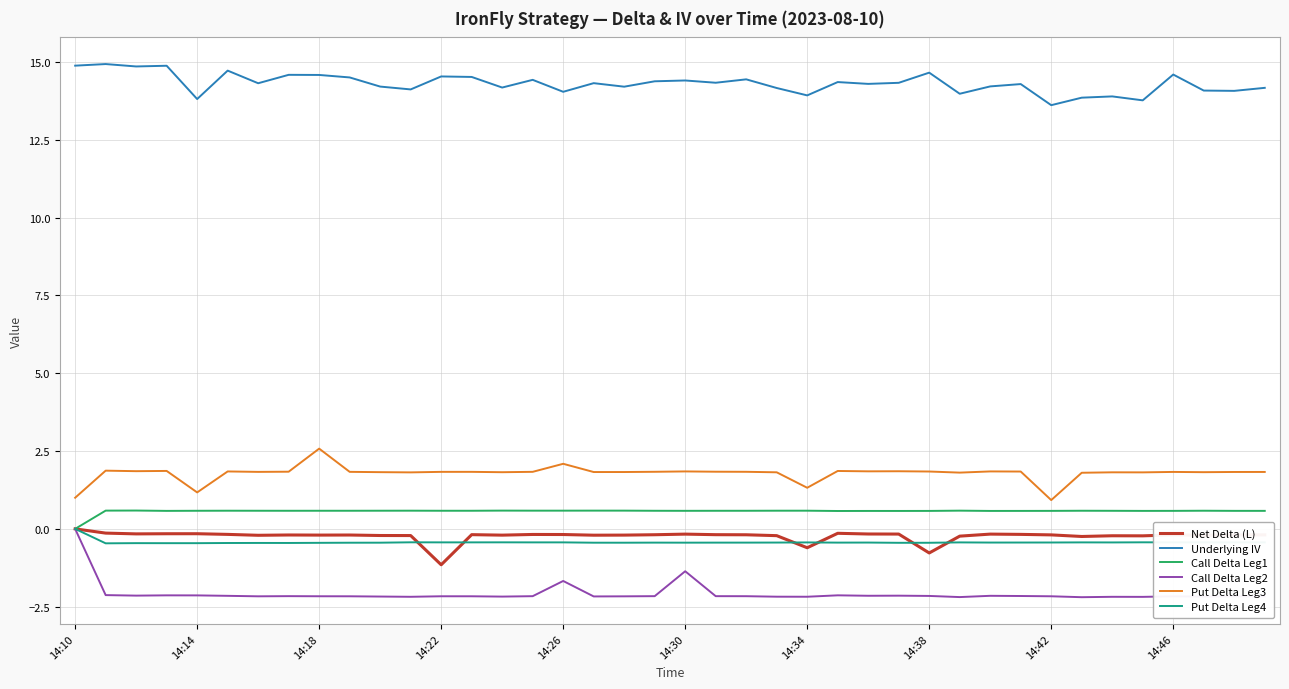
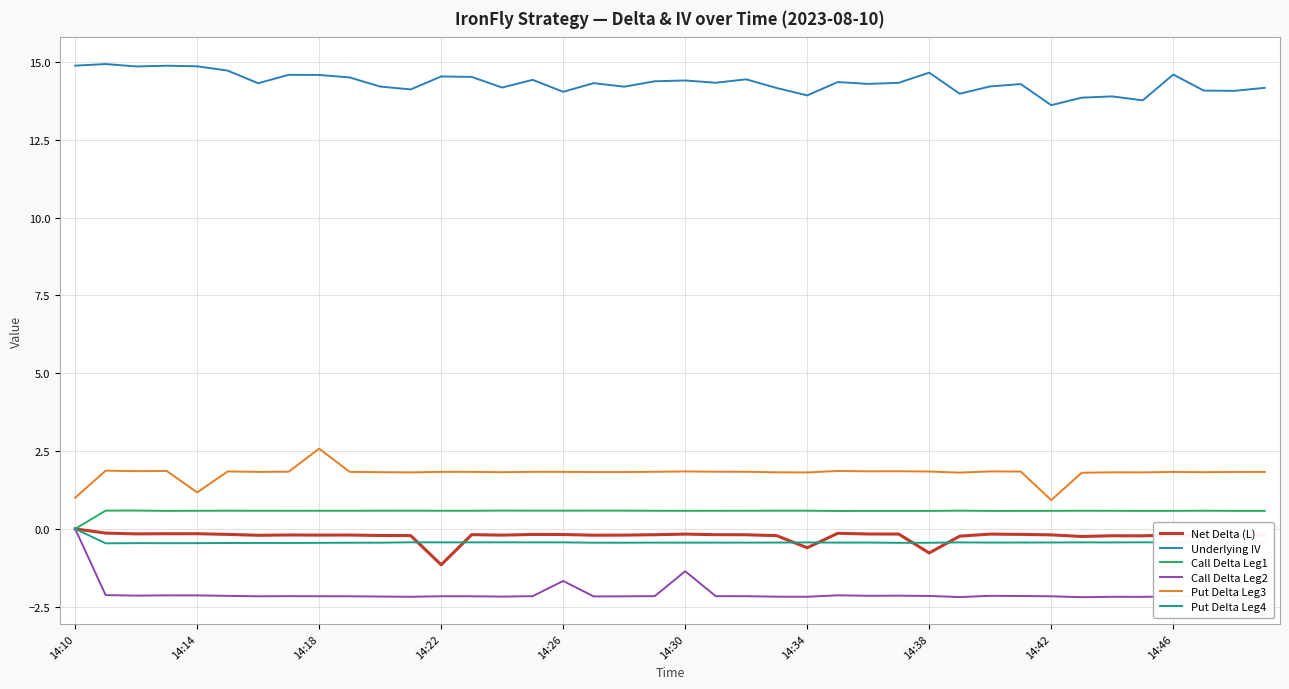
Underlying IV, 14:14: 13.8 -> 14.9
Put Delta Leg3, 14:26: 2.1 -> 1.8
Put Delta Leg3, 14:34: 1.3 -> 1.8
